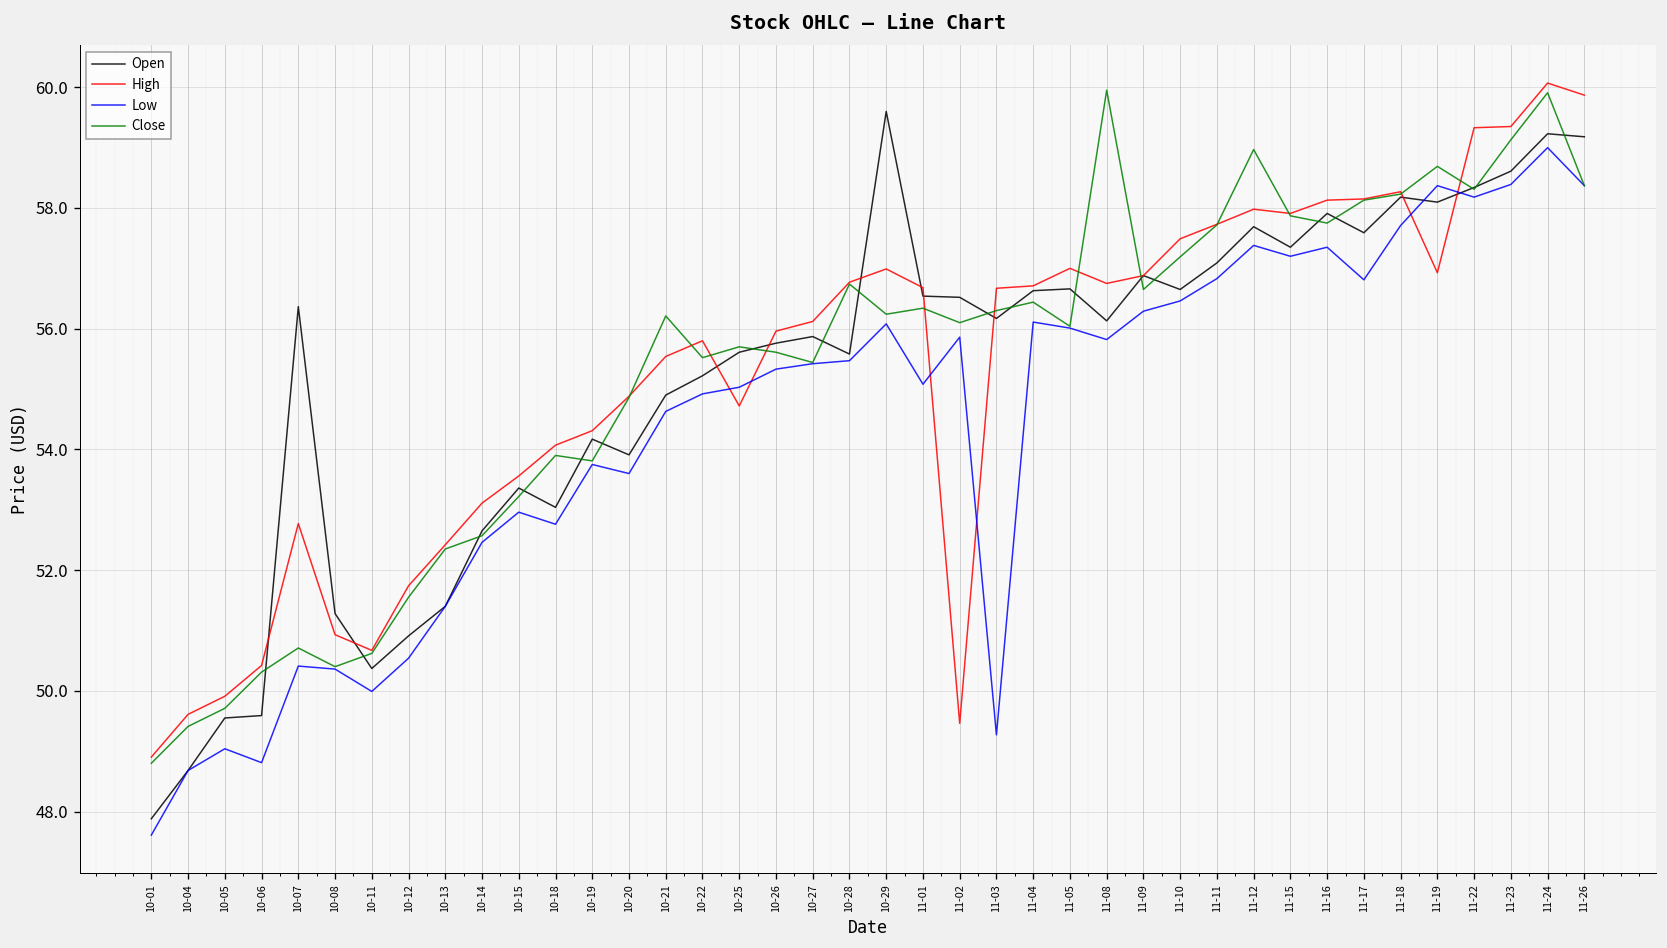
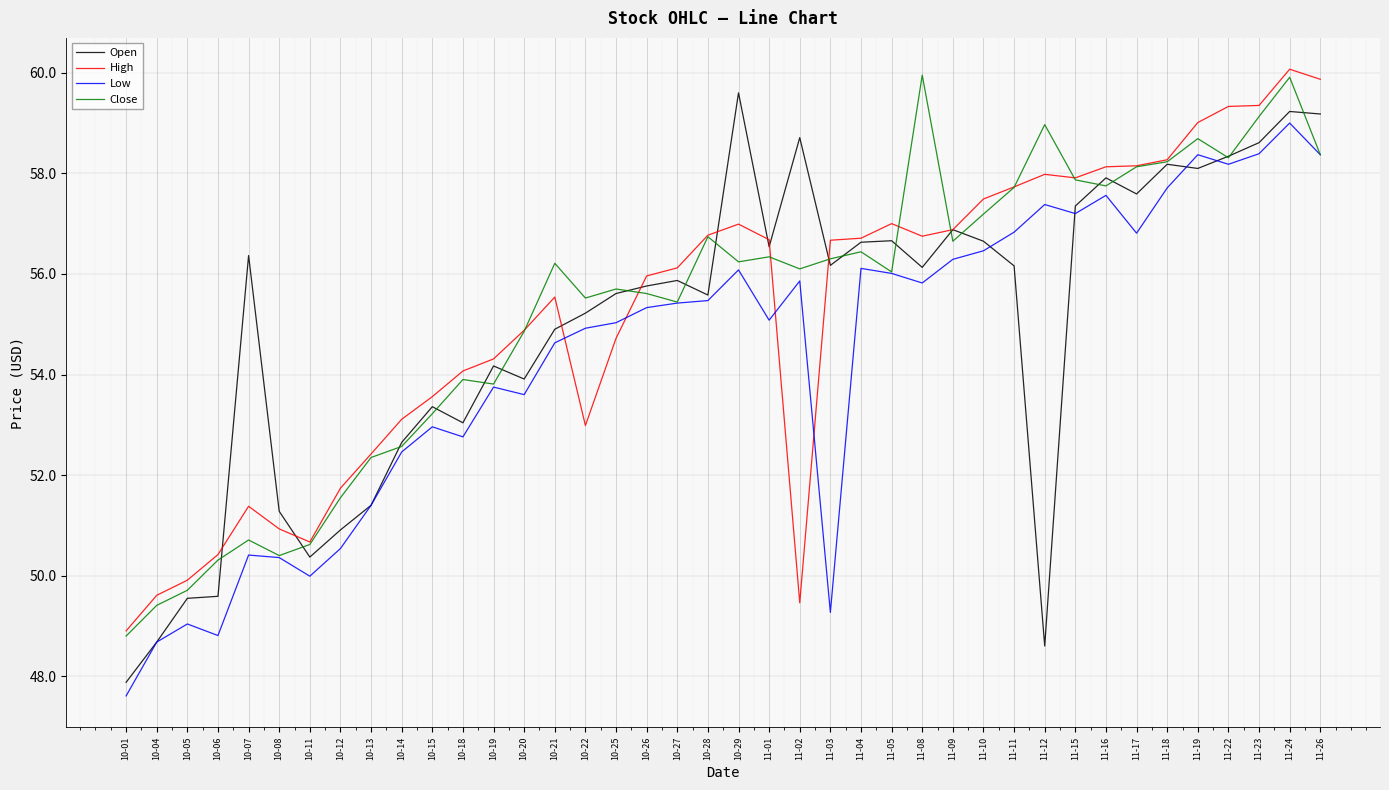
High, 10-07: 52.8 -> 51.4
High, 10-22: 55.8 -> 53.0
Open, 11-02: 56.5 -> 58.7
Open, 11-11: 57.1 -> 56.2
Open, 11-12: 57.7 -> 48.6
Low, 11-16: 57.3 -> 57.6
High, 11-19: 56.9 -> 59.0
